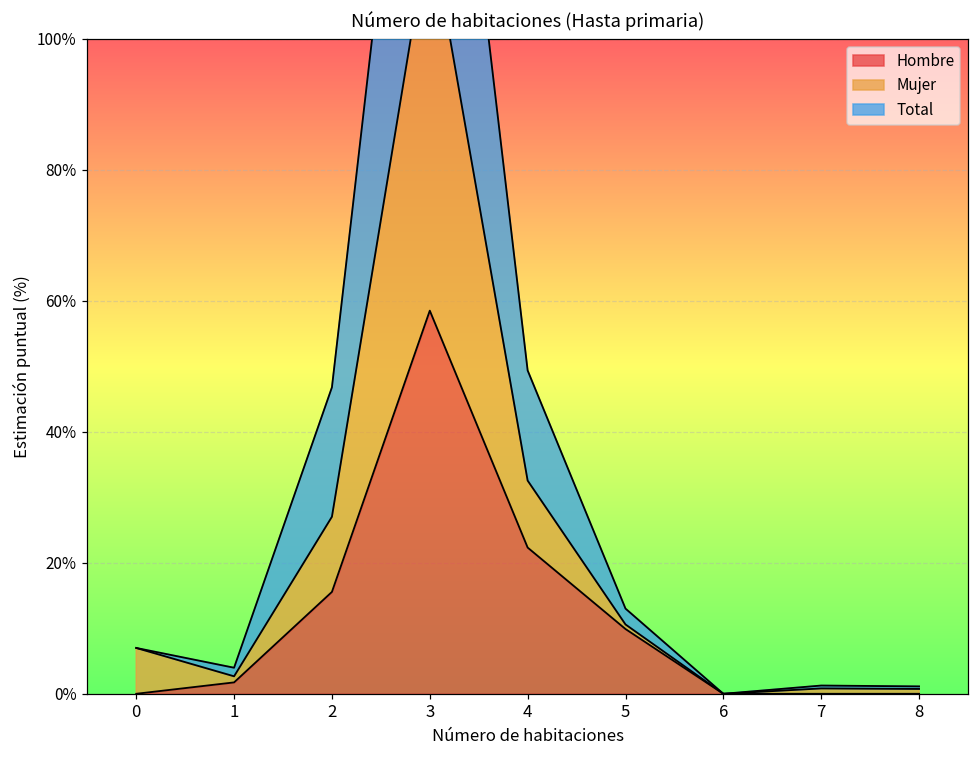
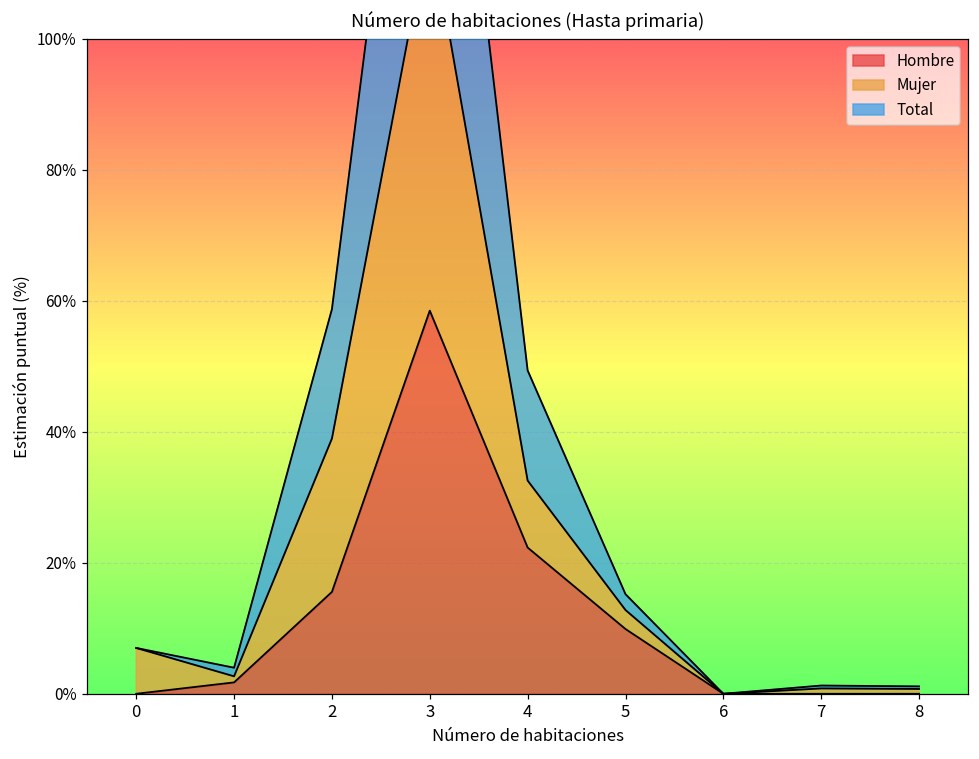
Mujer, 2: 11% -> 23%
Mujer, 5: 1% -> 3%
